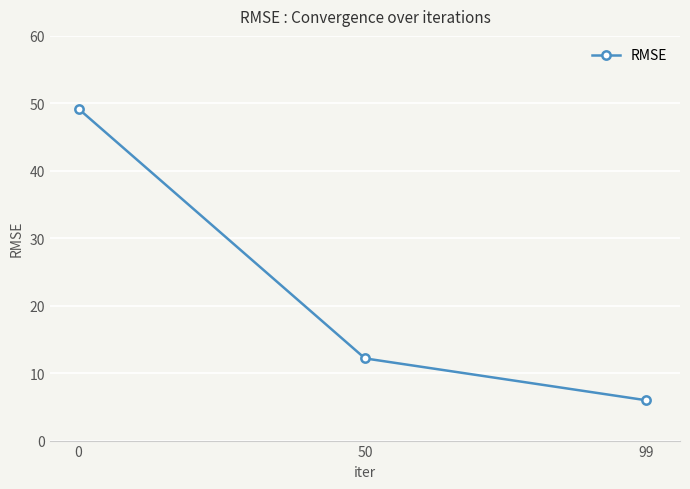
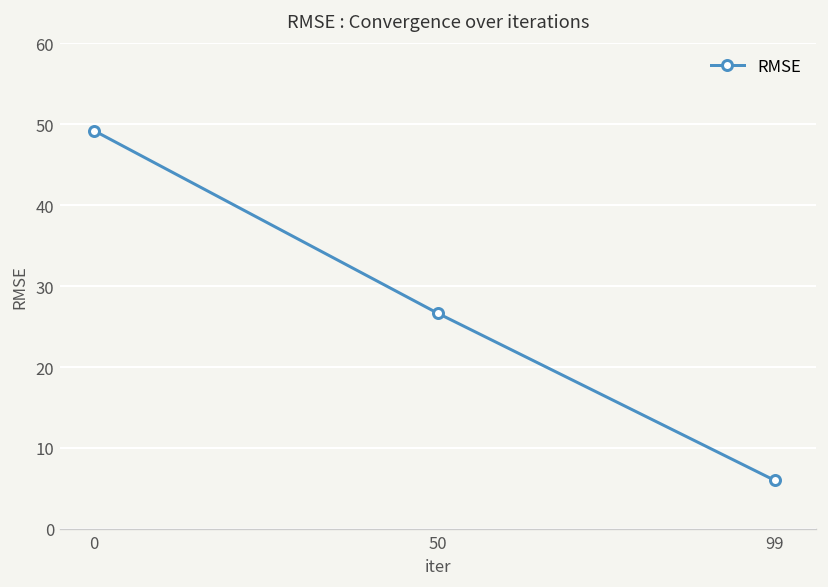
50: 12 -> 27
